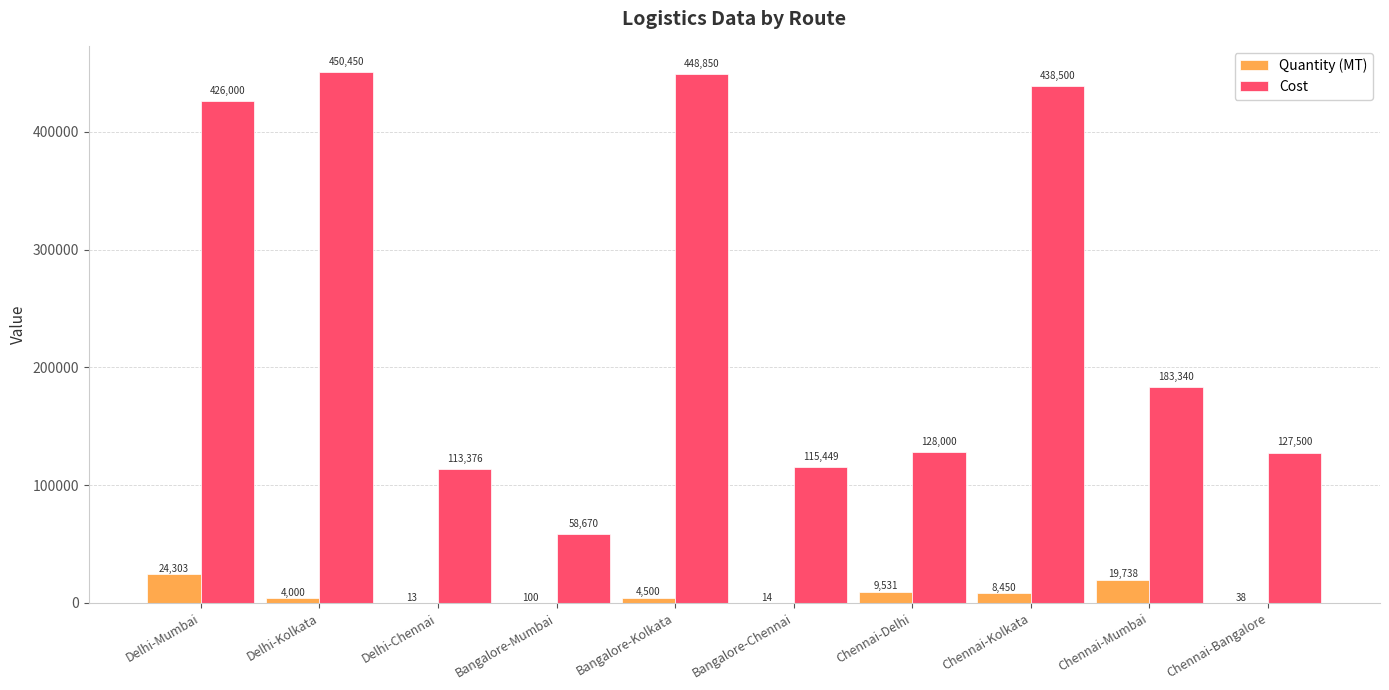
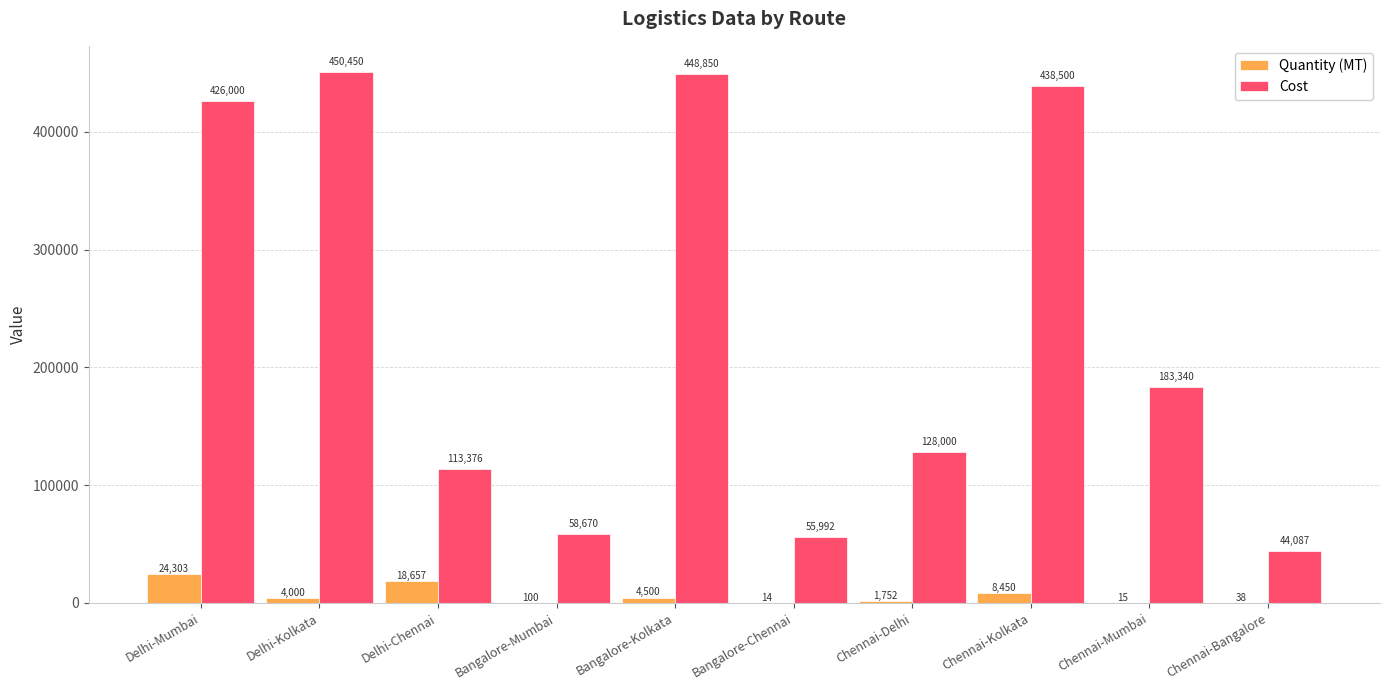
Quantity (MT), Delhi-Chennai: 13 -> 18,657
Cost, Bangalore-Chennai: 115,449 -> 55,992
Quantity (MT), Chennai-Delhi: 9,531 -> 1,752
Quantity (MT), Chennai-Mumbai: 19,738 -> 15
Cost, Chennai-Bangalore: 127,500 -> 44,087
